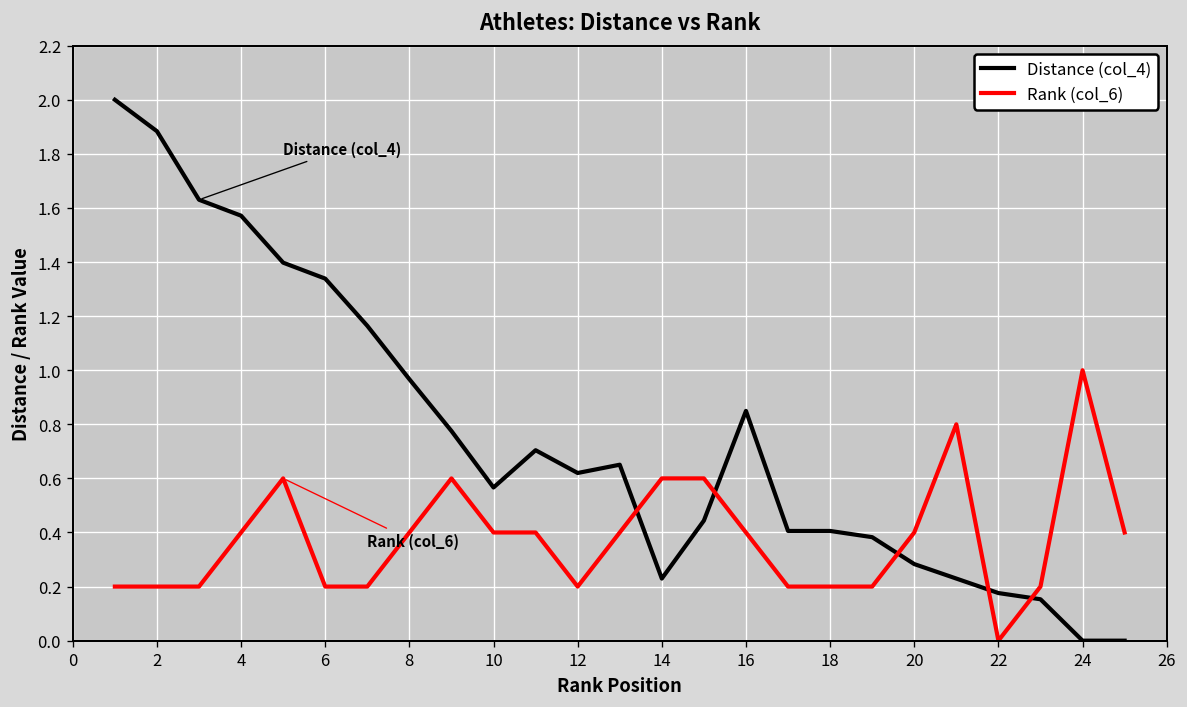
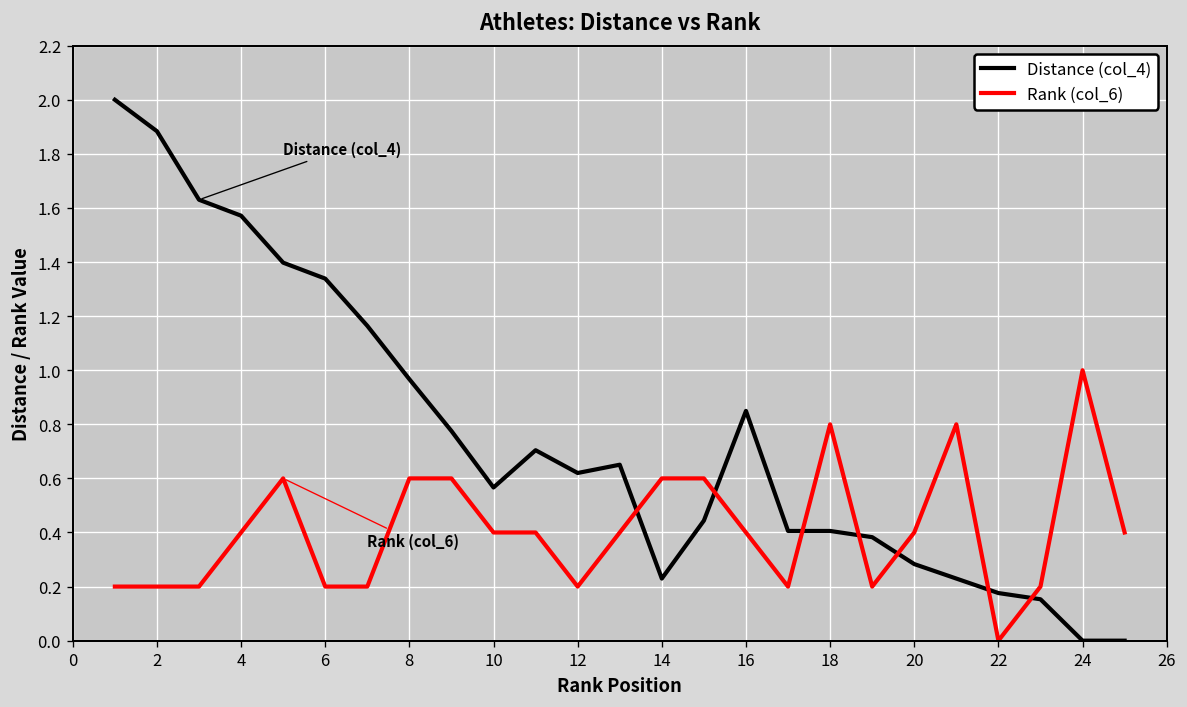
Rank (col_6), 8: 0.40 -> 0.60
Rank (col_6), 18: 0.20 -> 0.80
